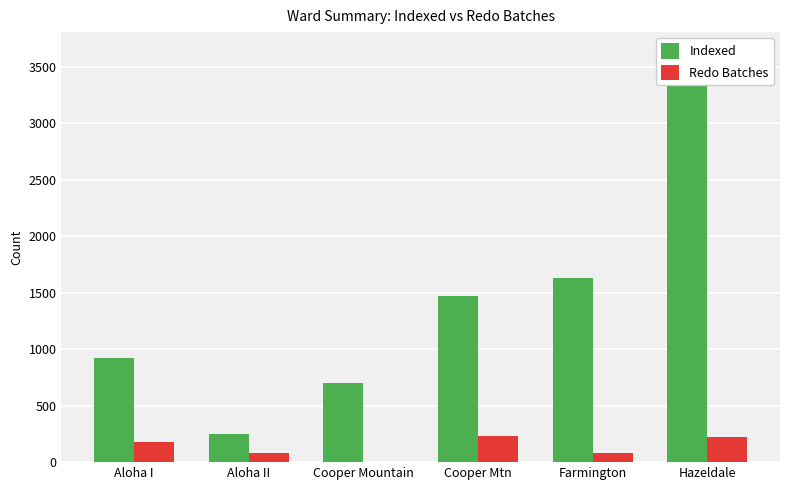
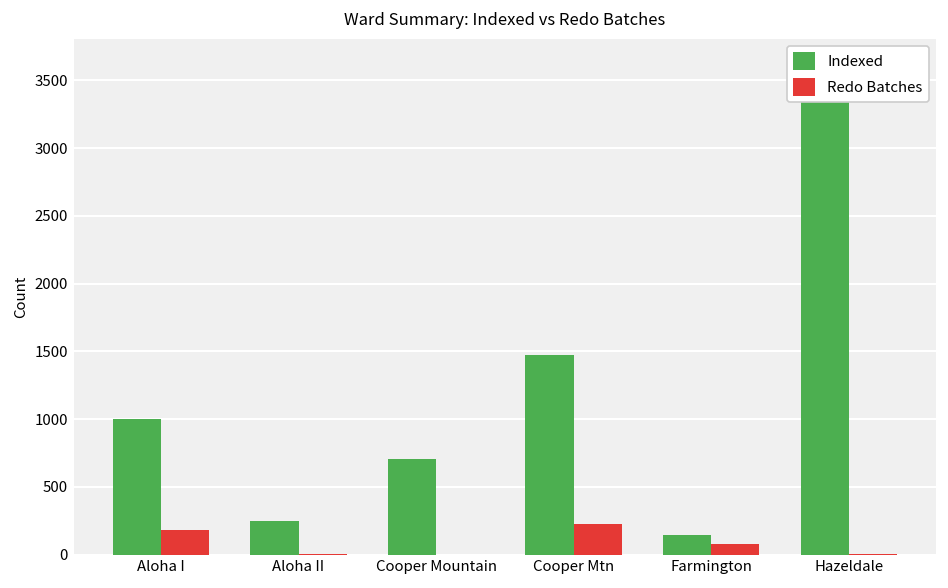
Indexed, Aloha I: 930 -> 1000
Redo Batches, Aloha II: 80 -> 0
Indexed, Farmington: 1630 -> 140
Redo Batches, Hazeldale: 220 -> 0
